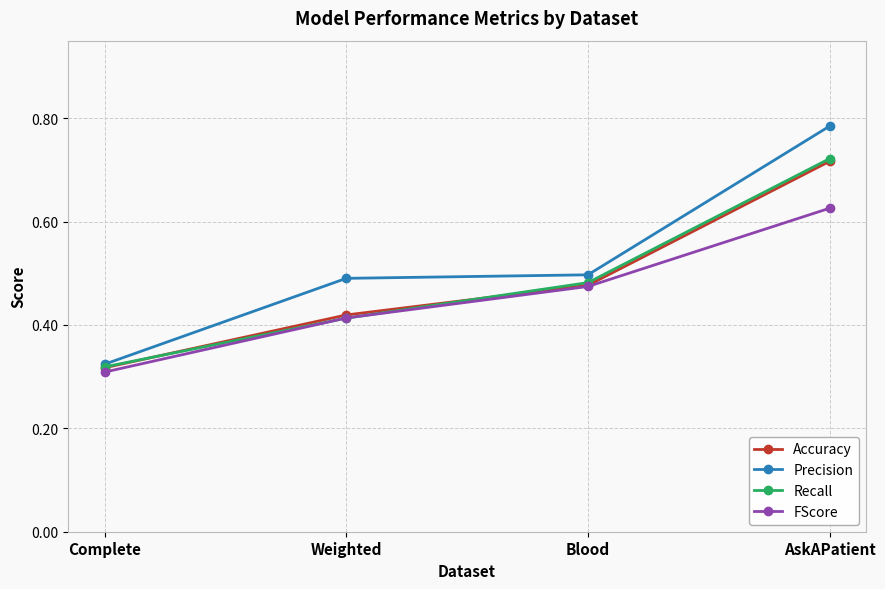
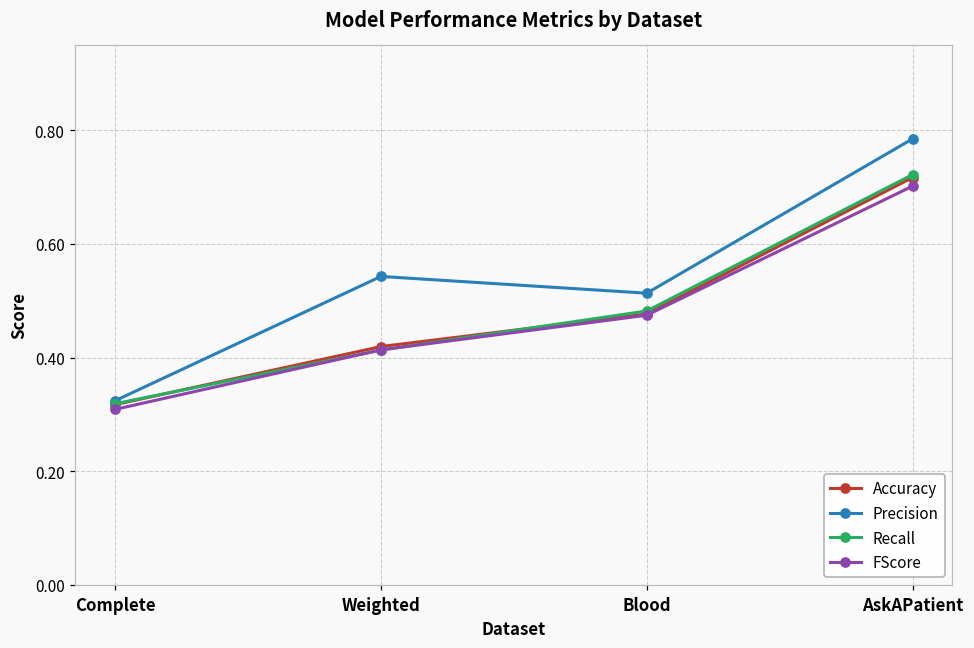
Precision, Weighted: 0.49 -> 0.54
Precision, Blood: 0.50 -> 0.51
FScore, AskAPatient: 0.63 -> 0.70
